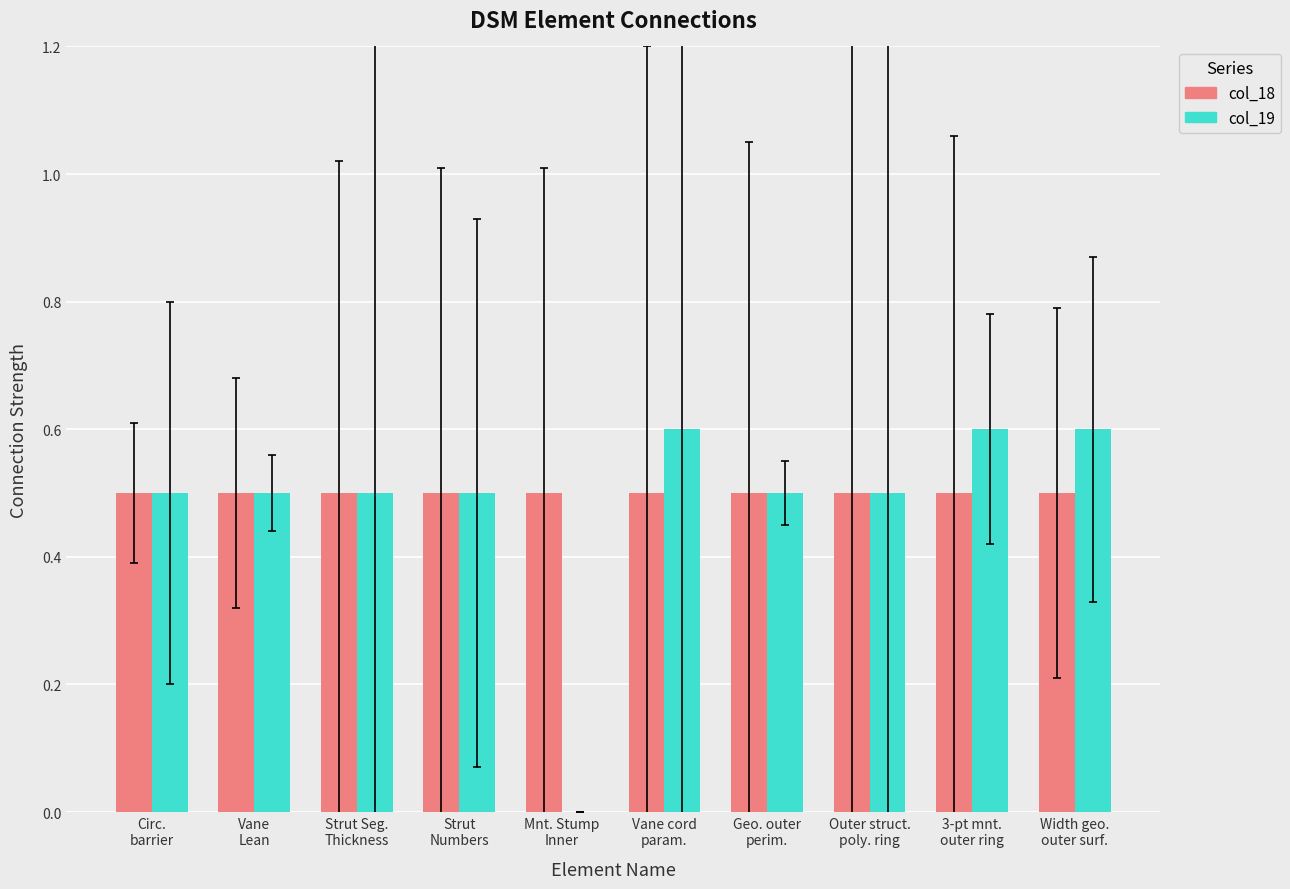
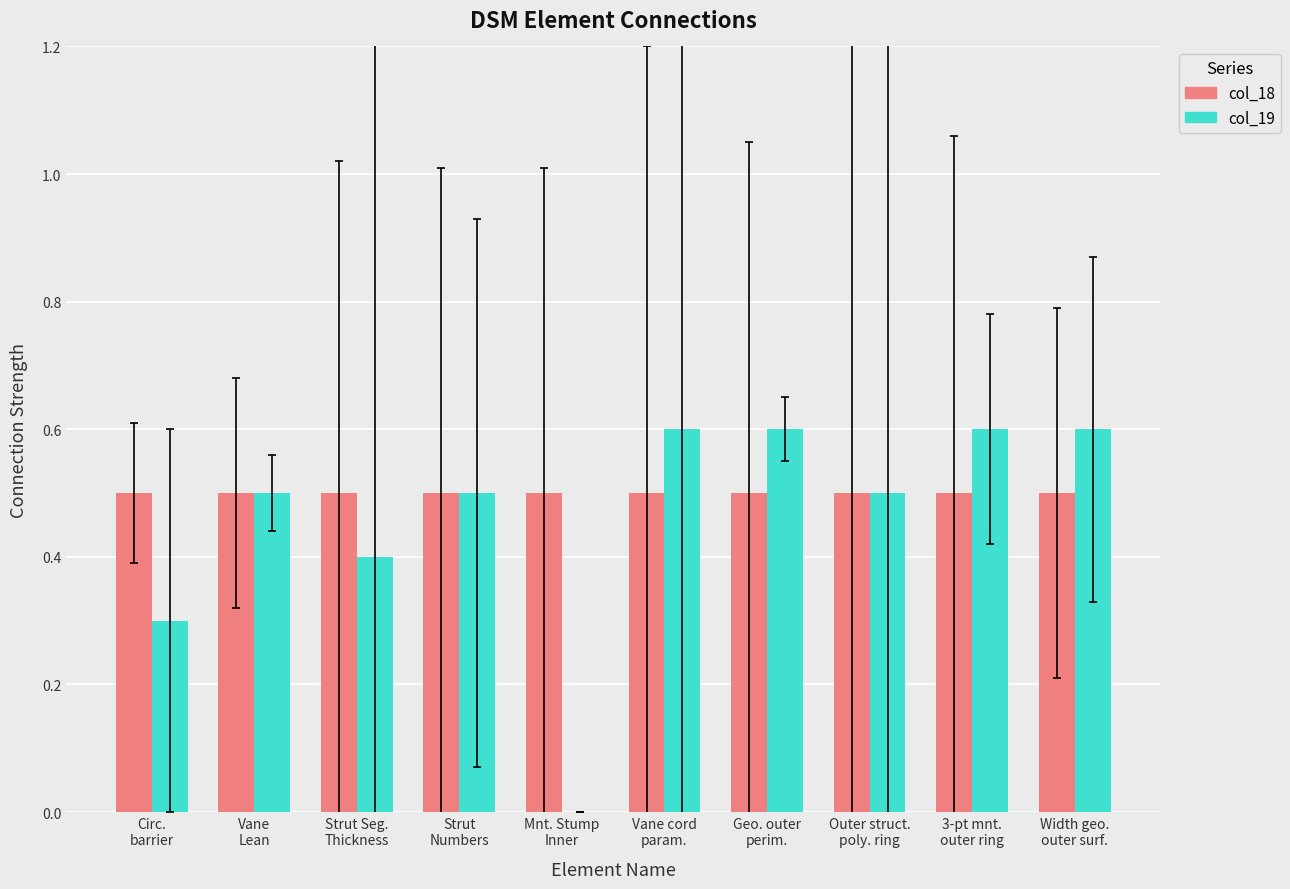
col_19, Circ. barrier: 0.5 -> 0.3
col_19, Strut Seg. Thickness: 0.5 -> 0.4
col_19, Geo. outer perim.: 0.5 -> 0.6
